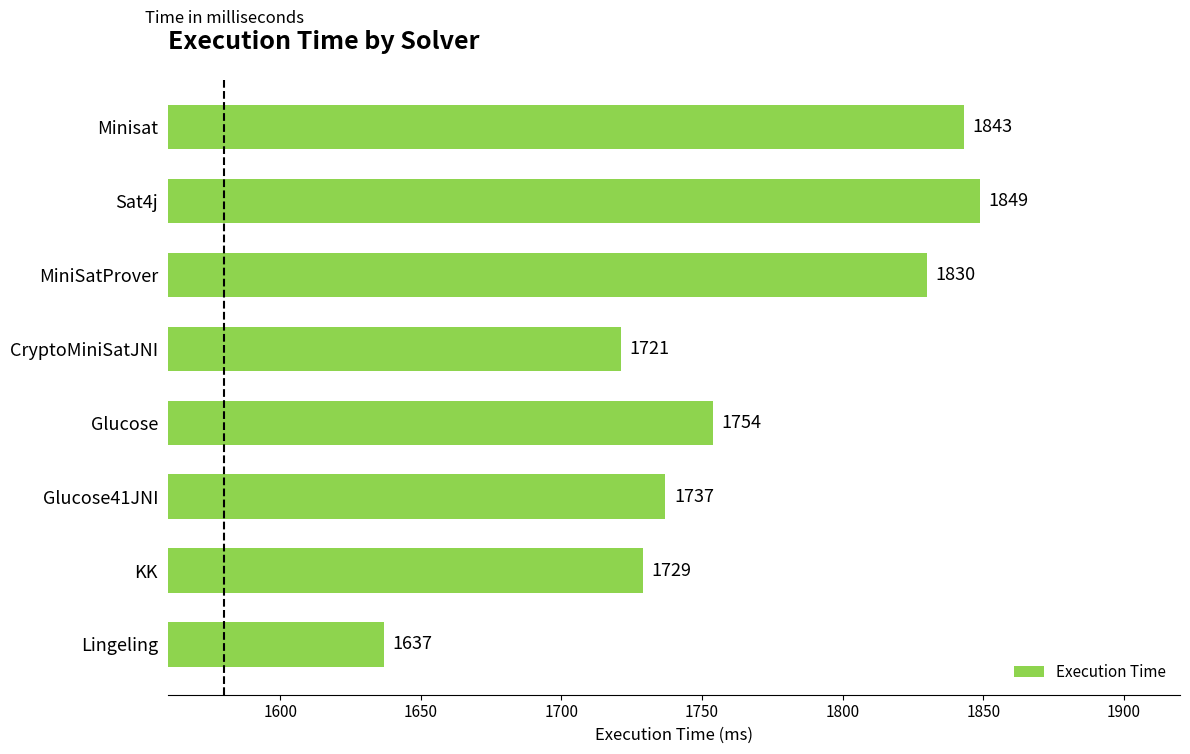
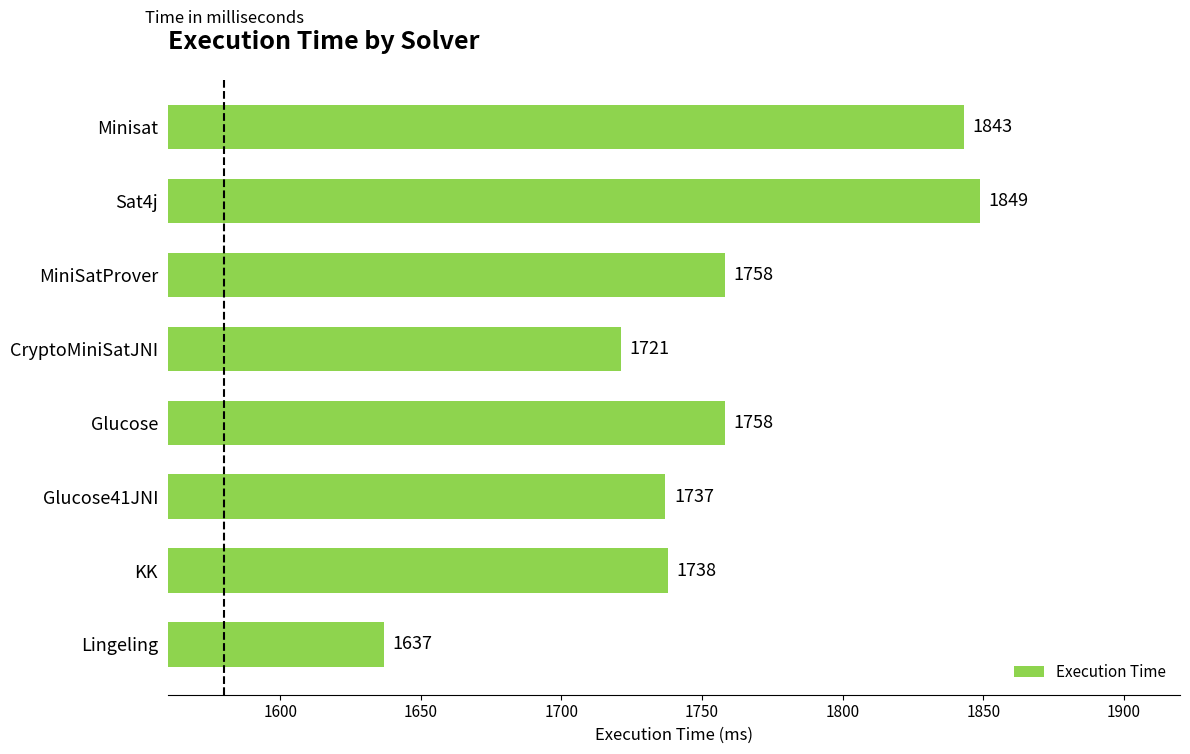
MiniSatProver: 1830 -> 1758
Glucose: 1754 -> 1758
KK: 1729 -> 1738
